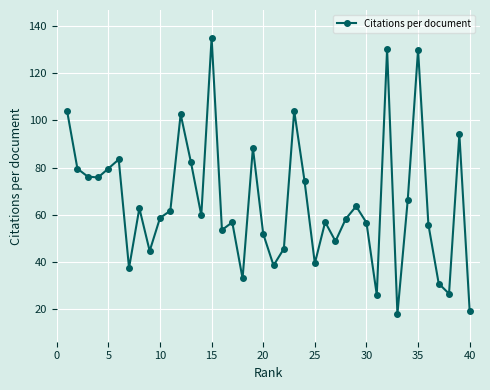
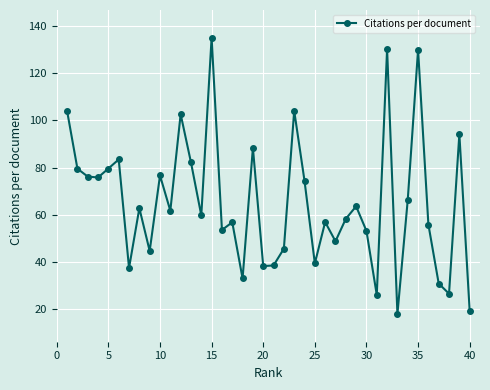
10: 59 -> 77
20: 52 -> 38
30: 57 -> 53
